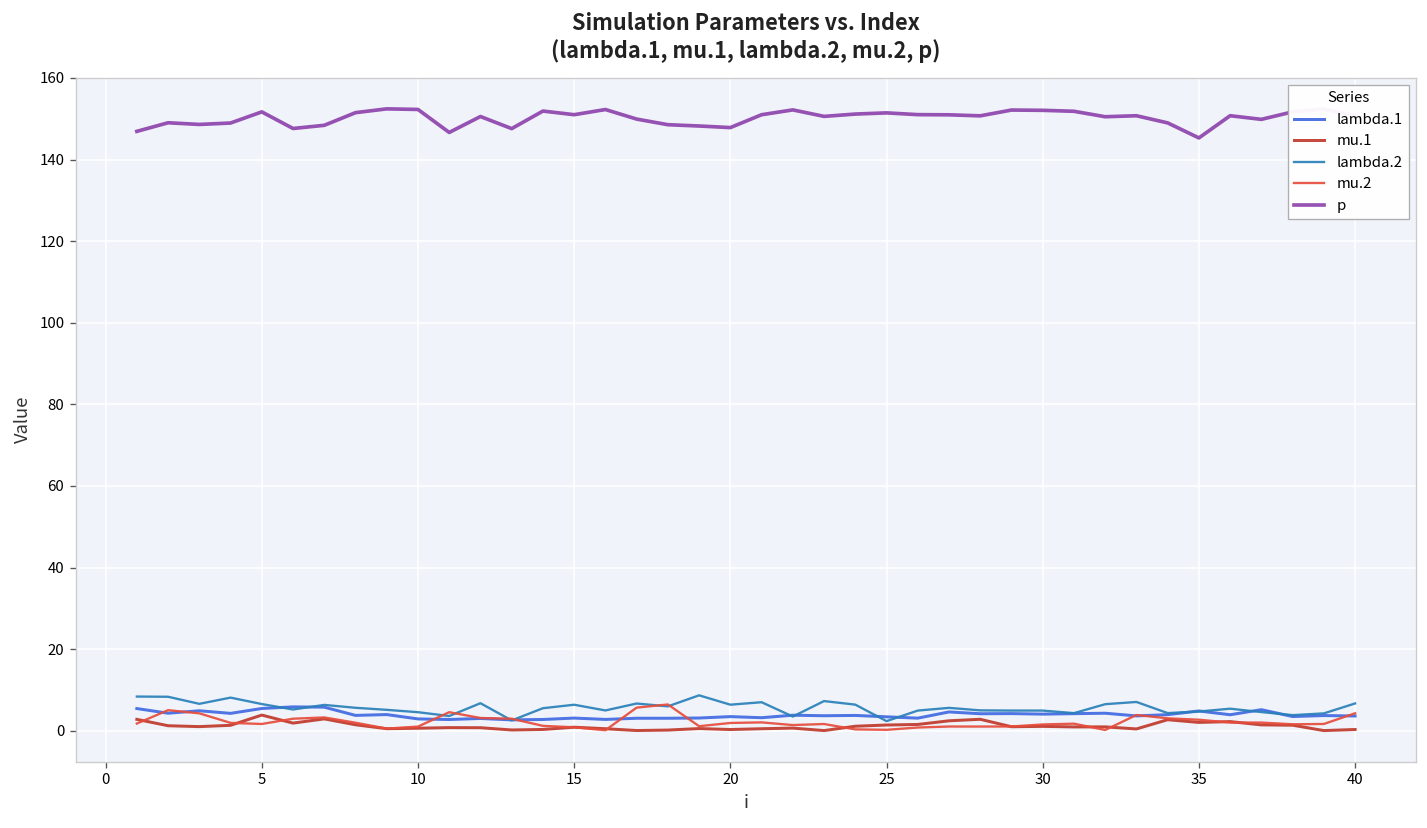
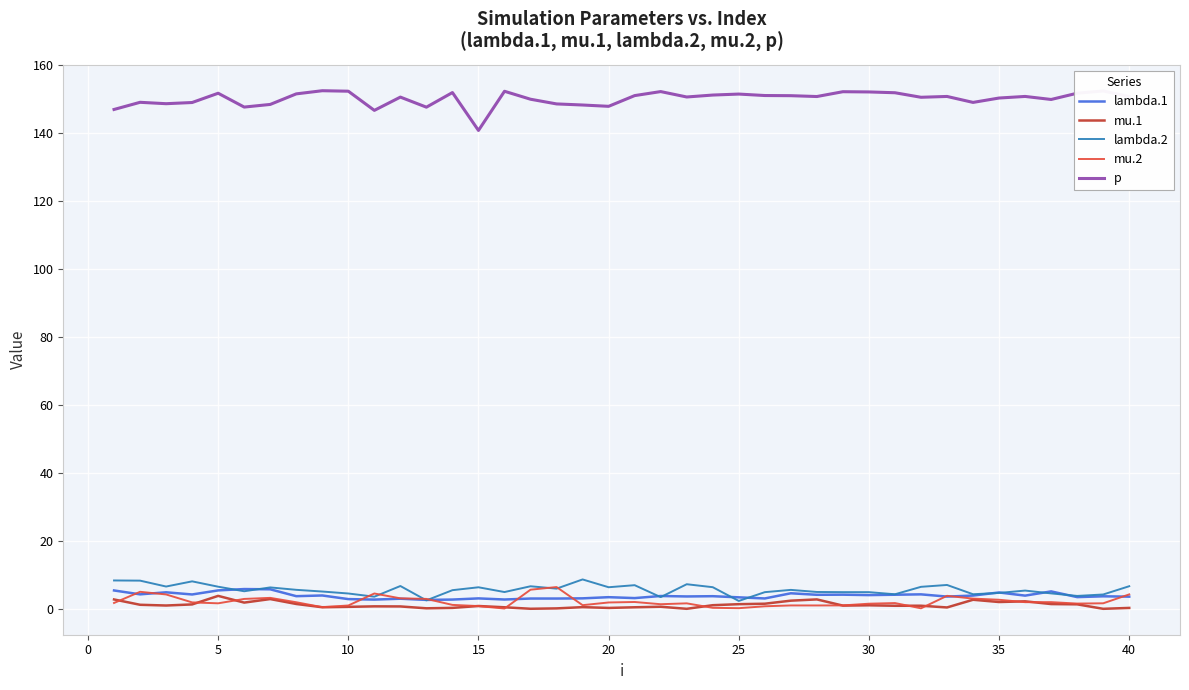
p, 15: 151 -> 141
p, 35: 145 -> 150
